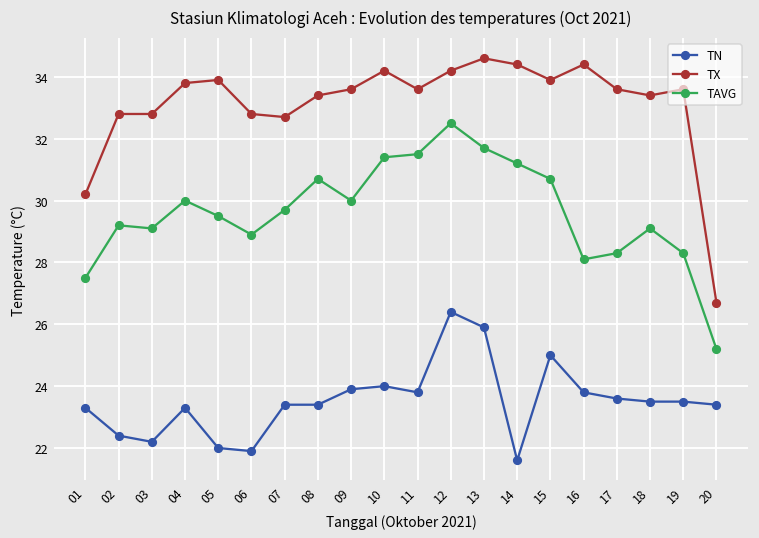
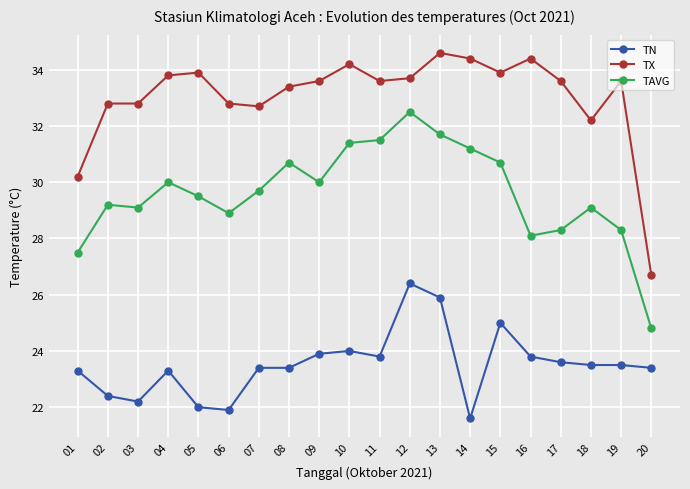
TX, 12: 34.2 -> 33.7
TX, 18: 33.4 -> 32.2
TAVG, 20: 25.2 -> 24.8
